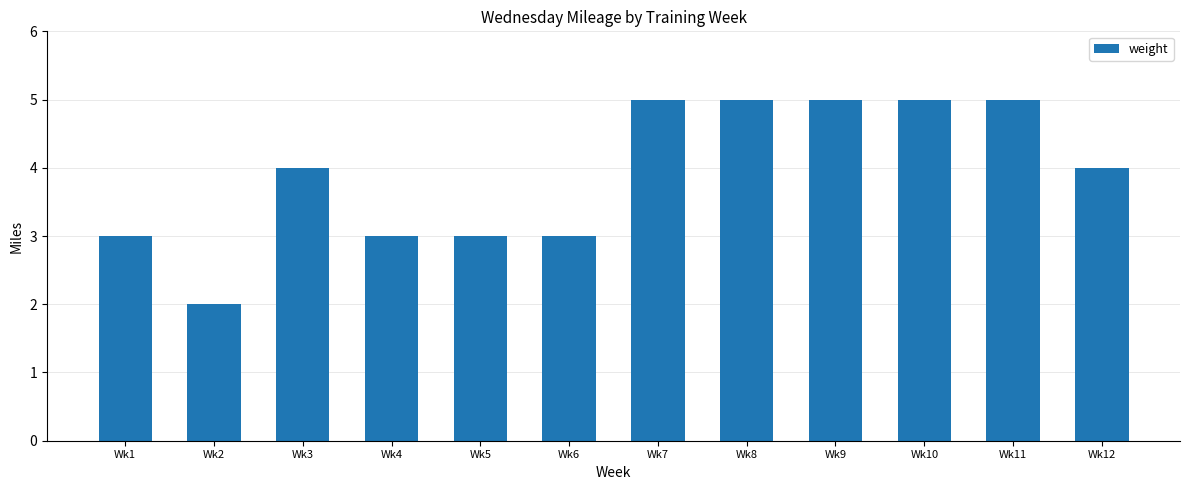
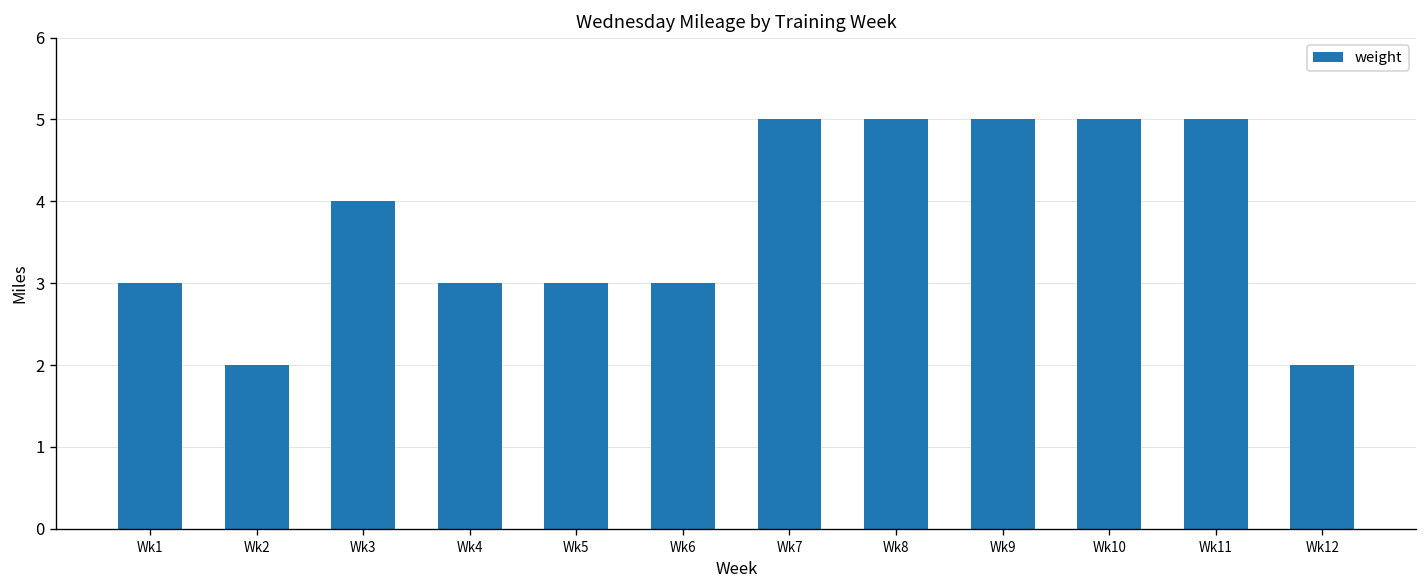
Wk12: 4 -> 2
